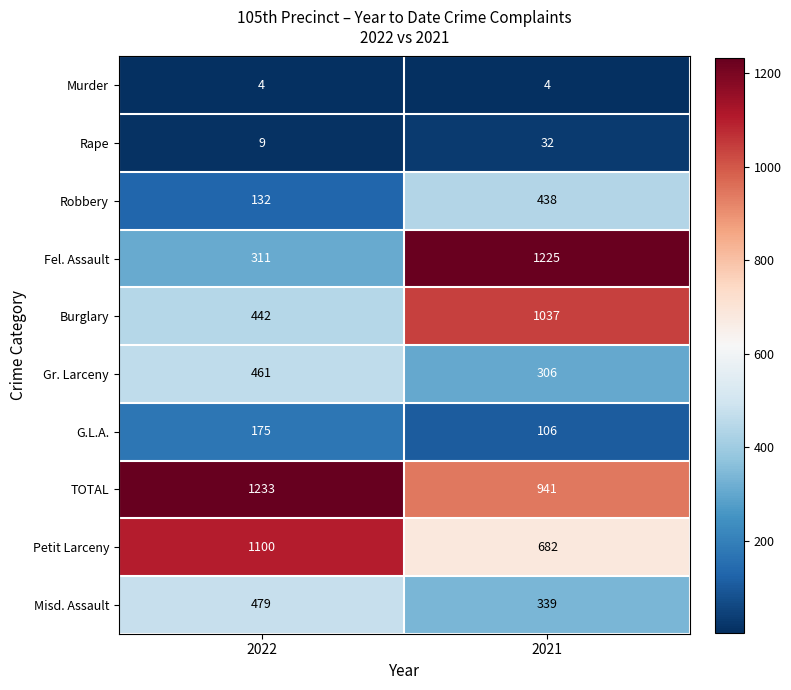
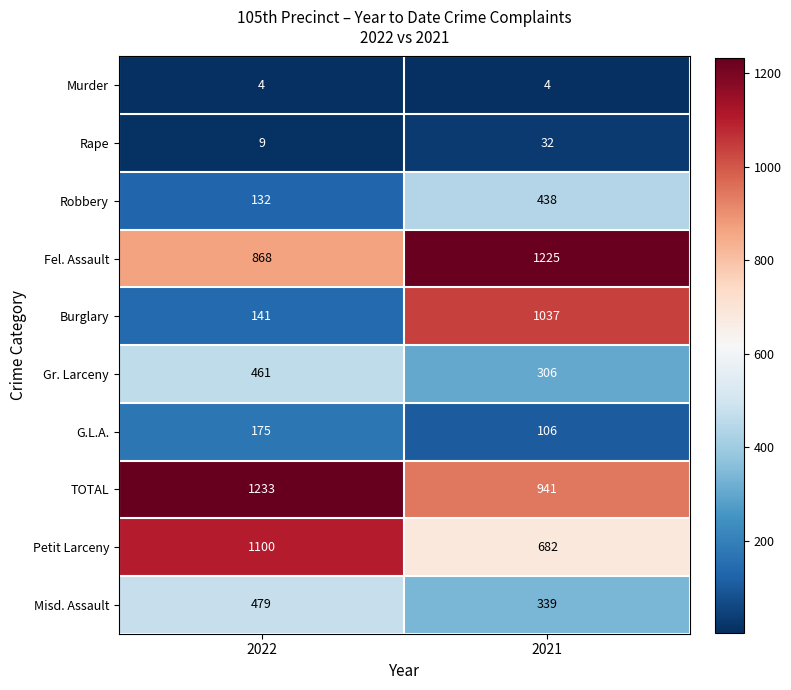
Fel. Assault, 2022: 311 -> 868
Burglary, 2022: 442 -> 141
